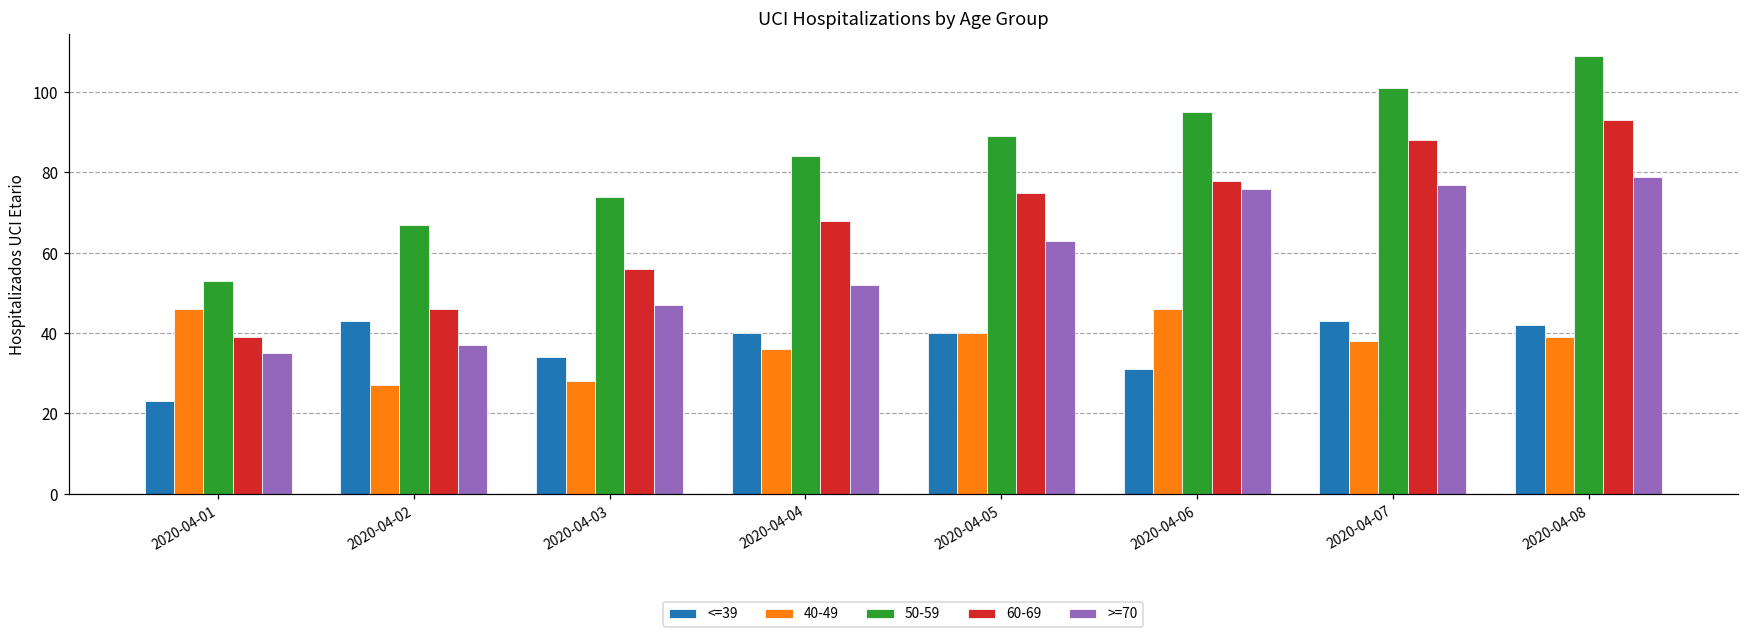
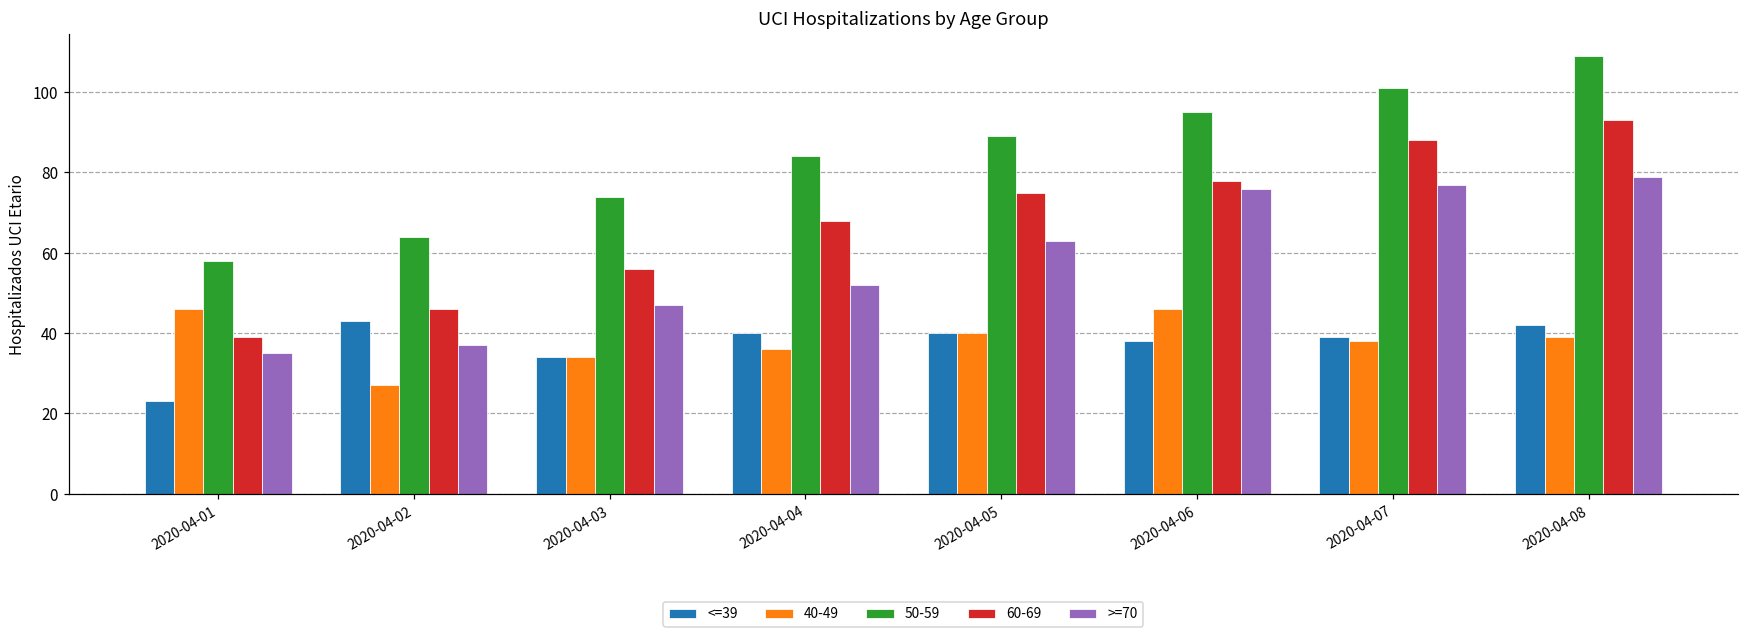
50-59, 2020-04-01: 53 -> 58
50-59, 2020-04-02: 67 -> 64
40-49, 2020-04-03: 28 -> 34
<=39, 2020-04-06: 31 -> 38
<=39, 2020-04-07: 43 -> 39
